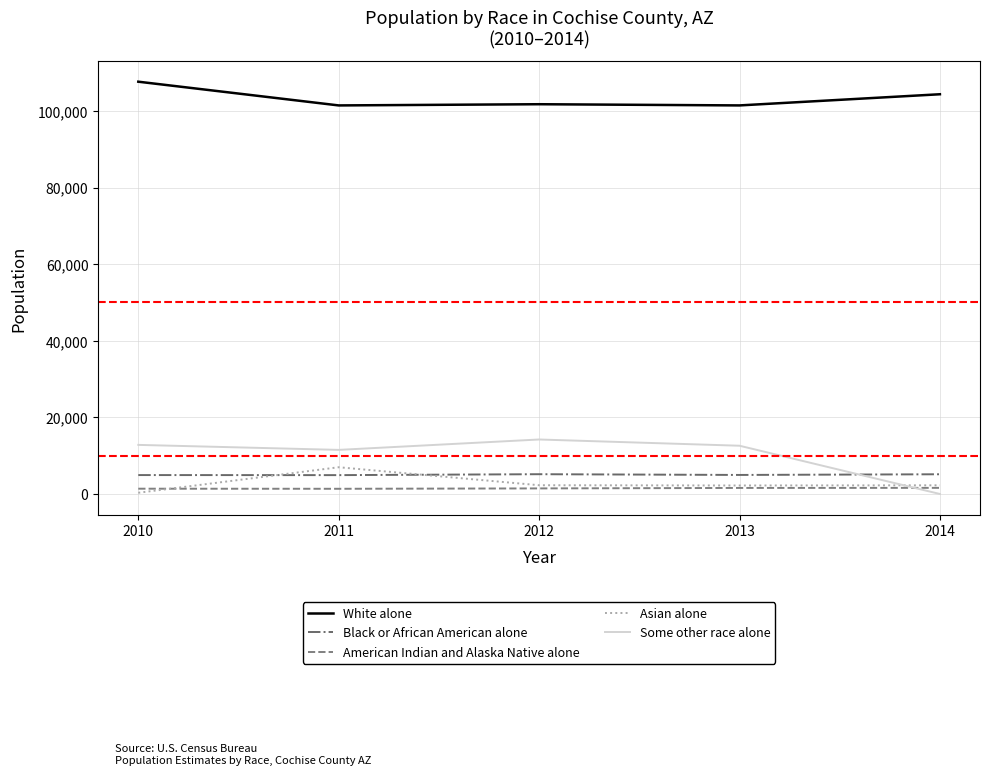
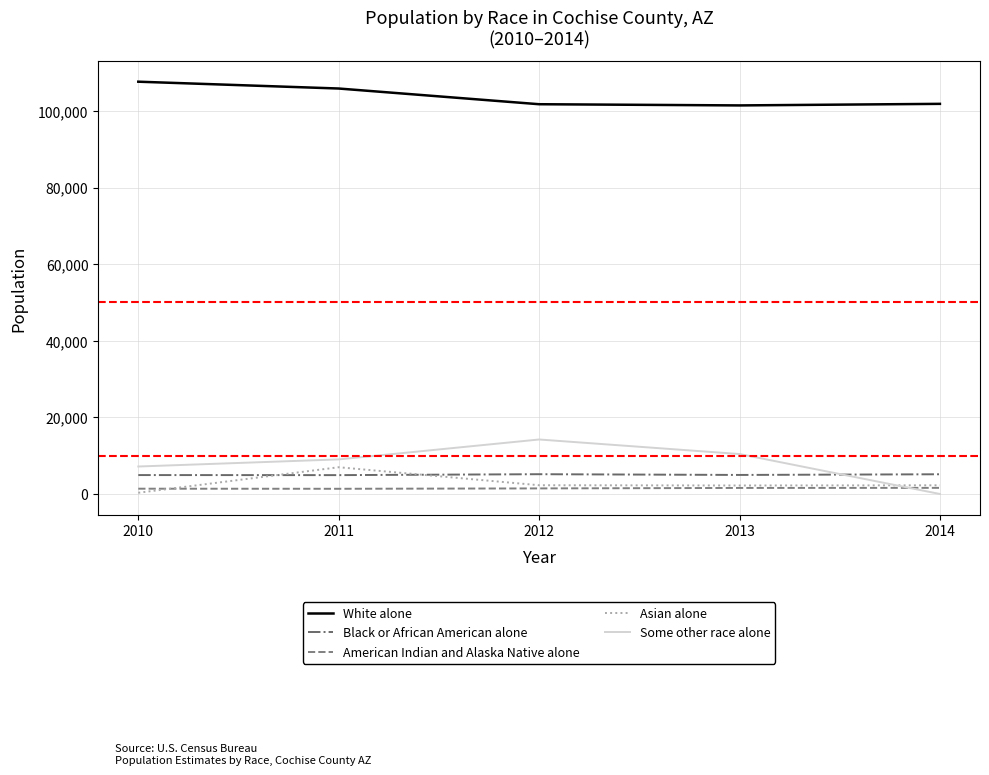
Some other race alone, 2010: 13,000 -> 7,000
White alone, 2011: 101,000 -> 106,000
Some other race alone, 2011: 12,000 -> 9,000
Some other race alone, 2013: 13,000 -> 10,000
White alone, 2014: 104,000 -> 102,000
